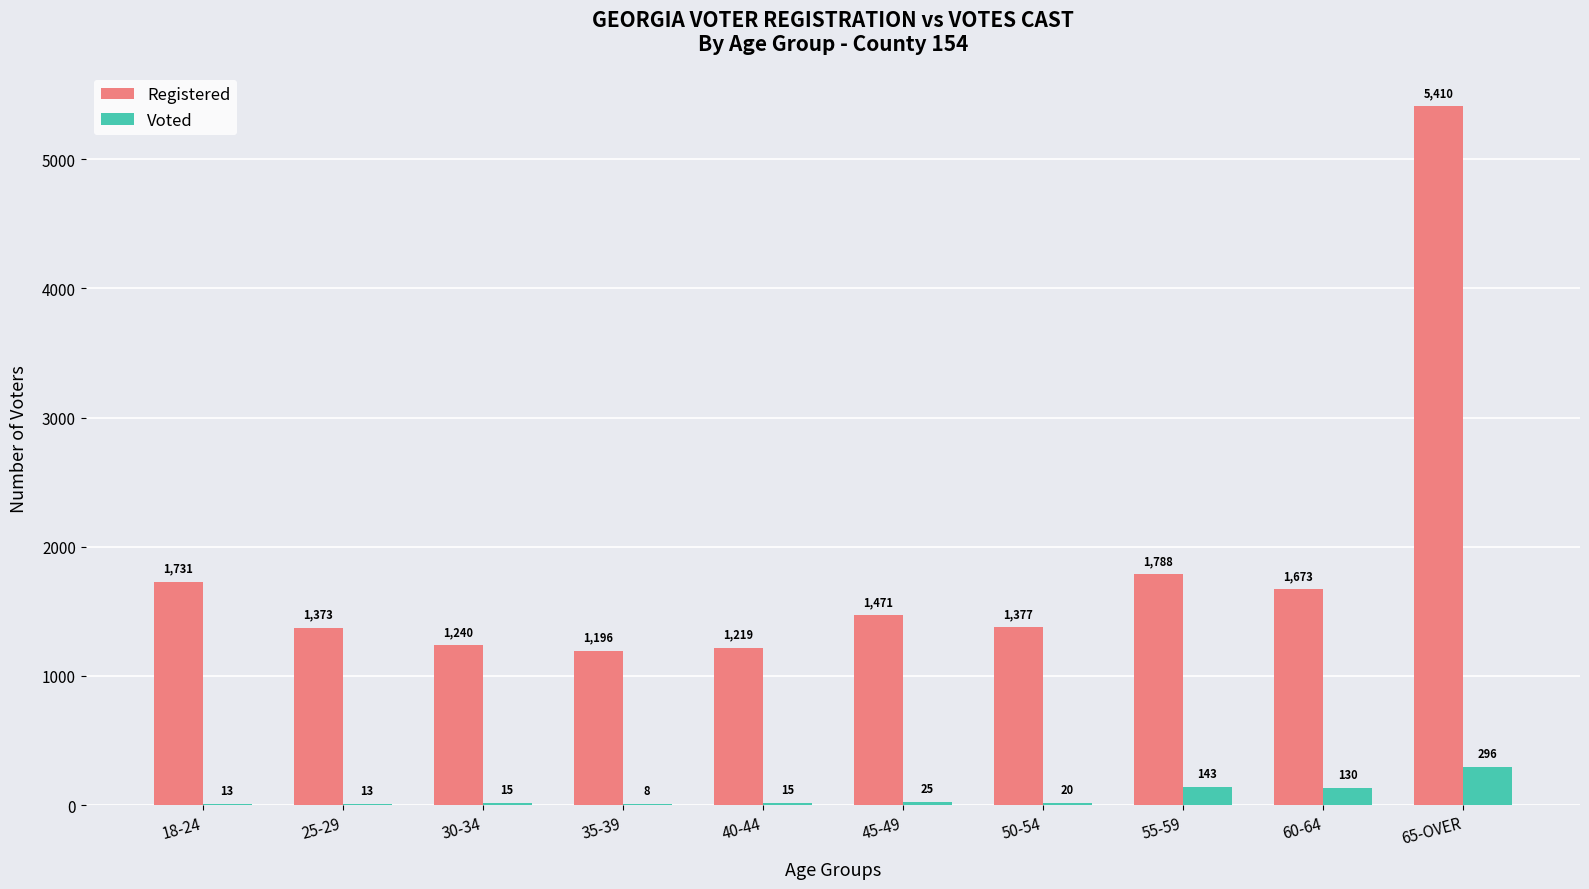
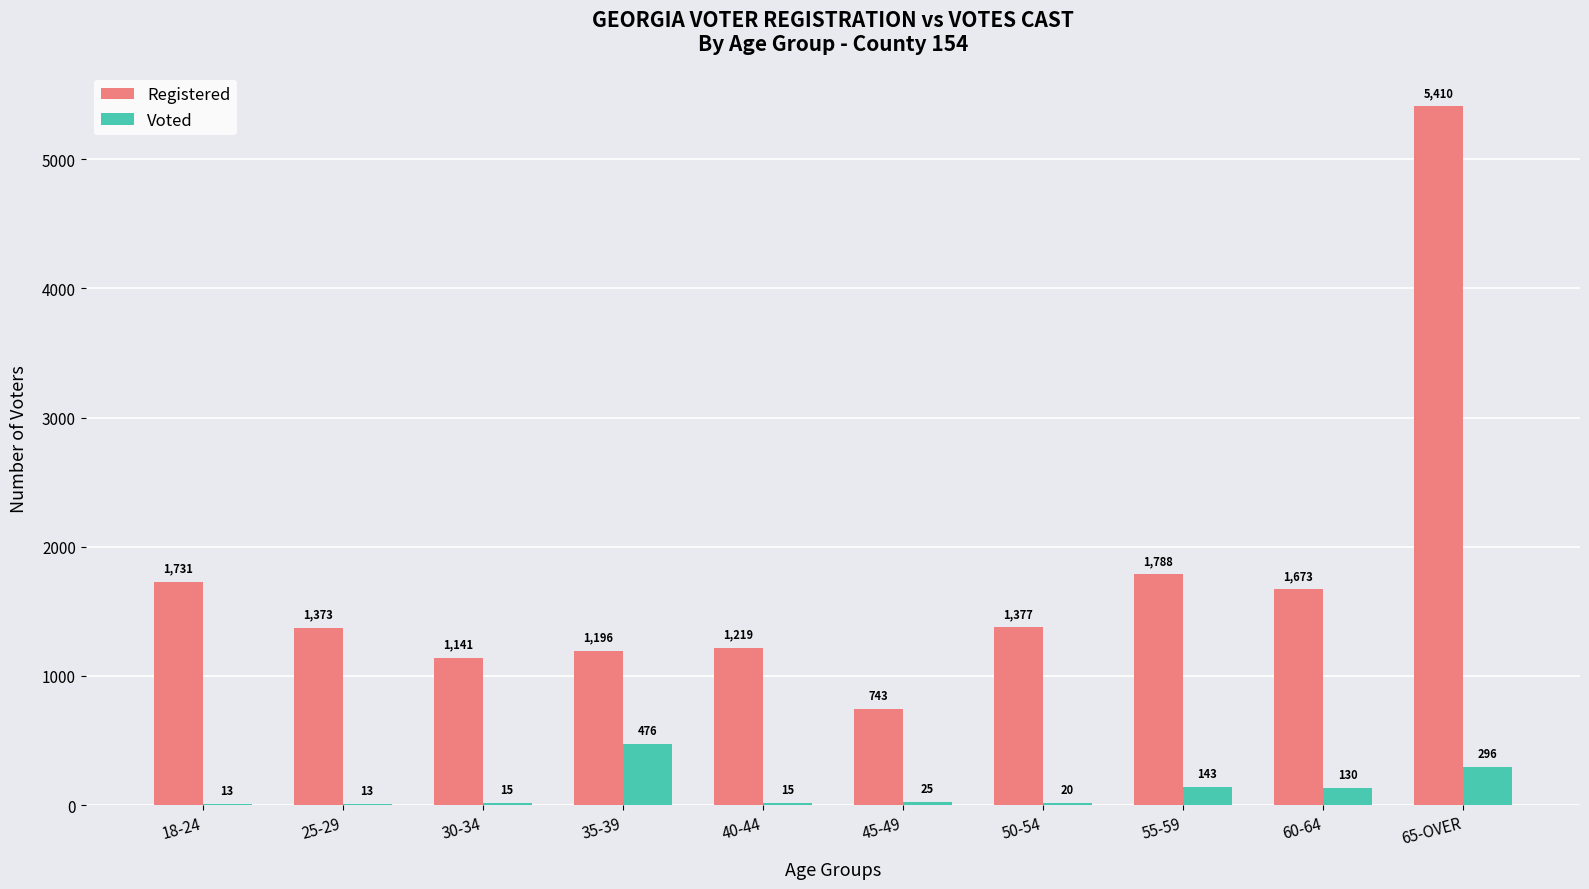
Registered, 30-34: 1,240 -> 1,141
Voted, 35-39: 8 -> 476
Registered, 45-49: 1,471 -> 743
